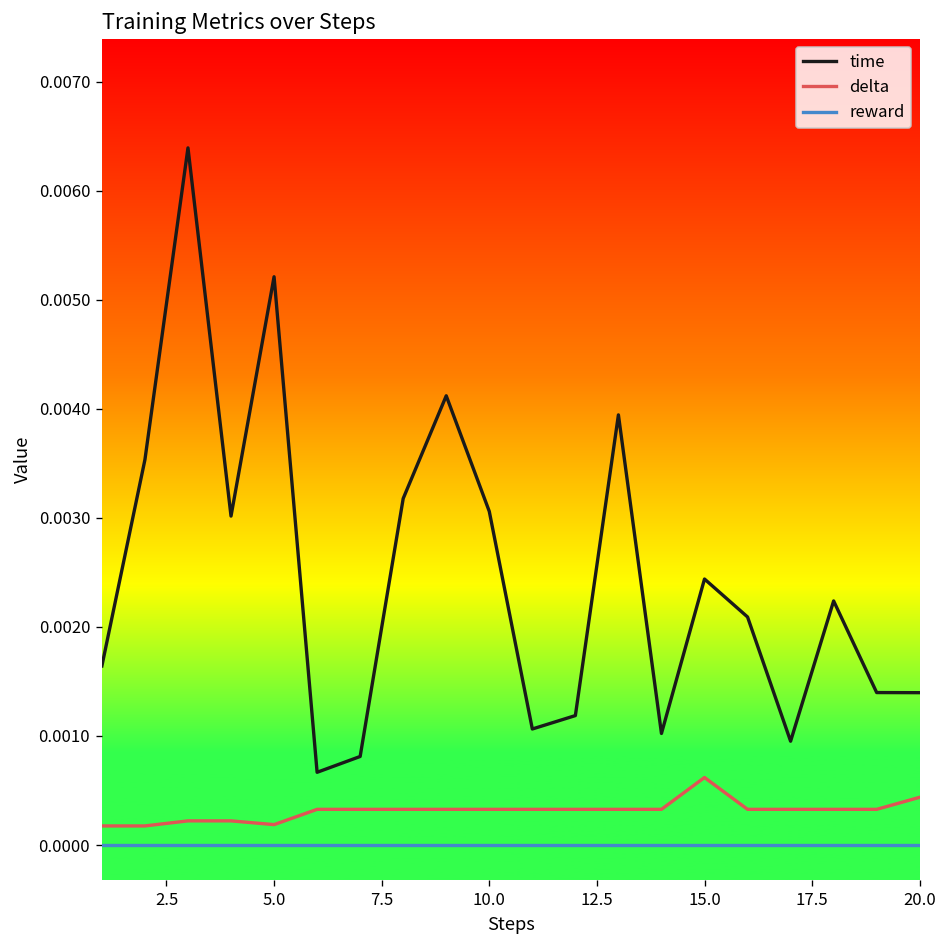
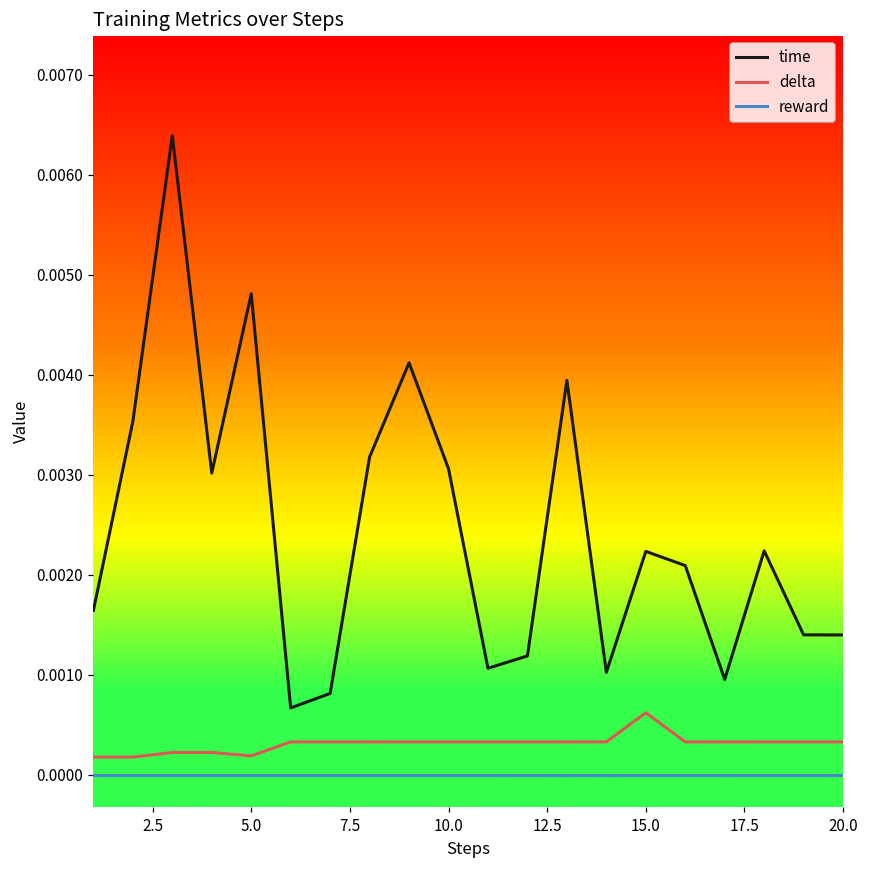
time, 5.0: 0.0052 -> 0.0048
time, 15.0: 0.0024 -> 0.0022
delta, 20.0: 0.0004 -> 0.0003
